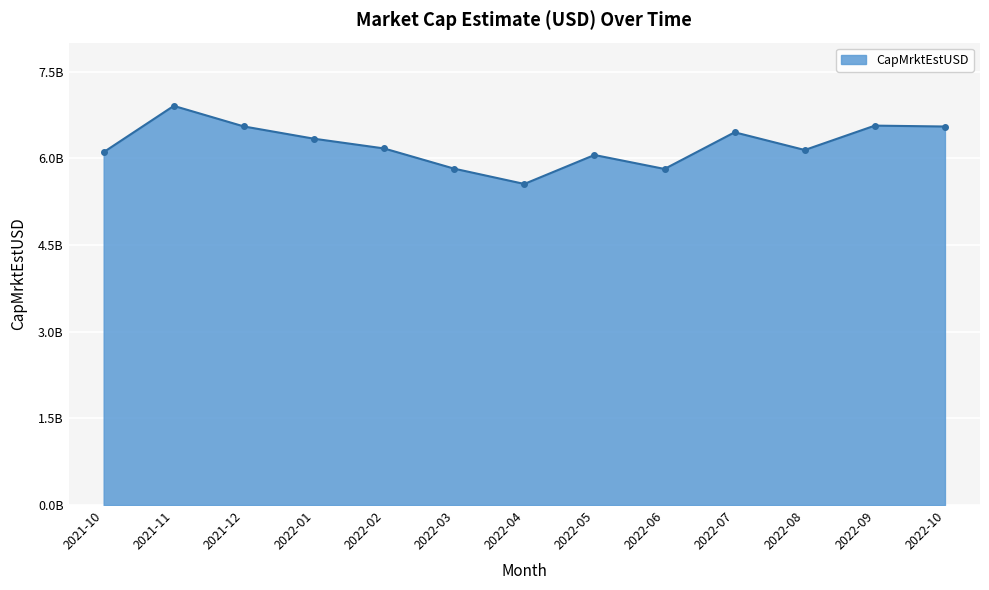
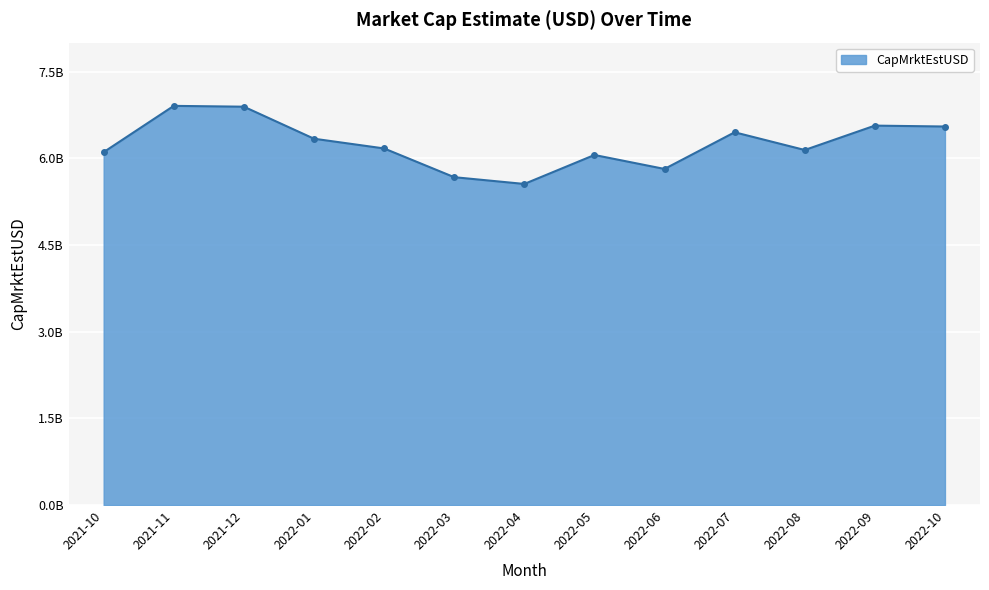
2021-12: 6500000000 -> 6900000000
2022-03: 5800000000 -> 5700000000
